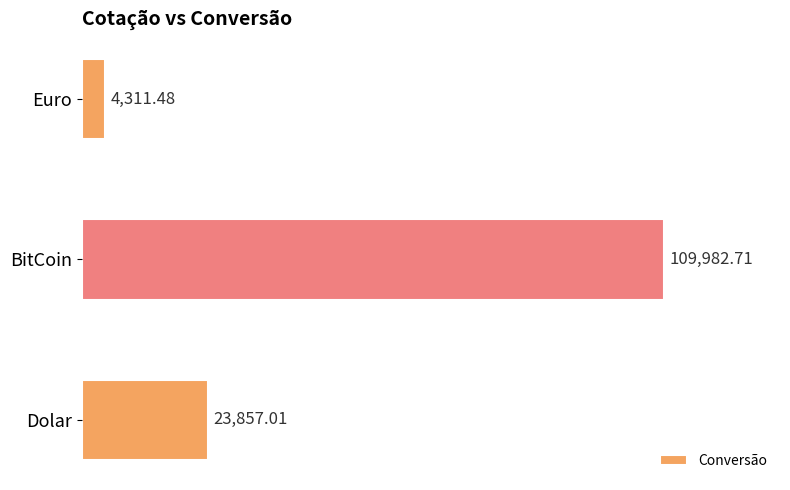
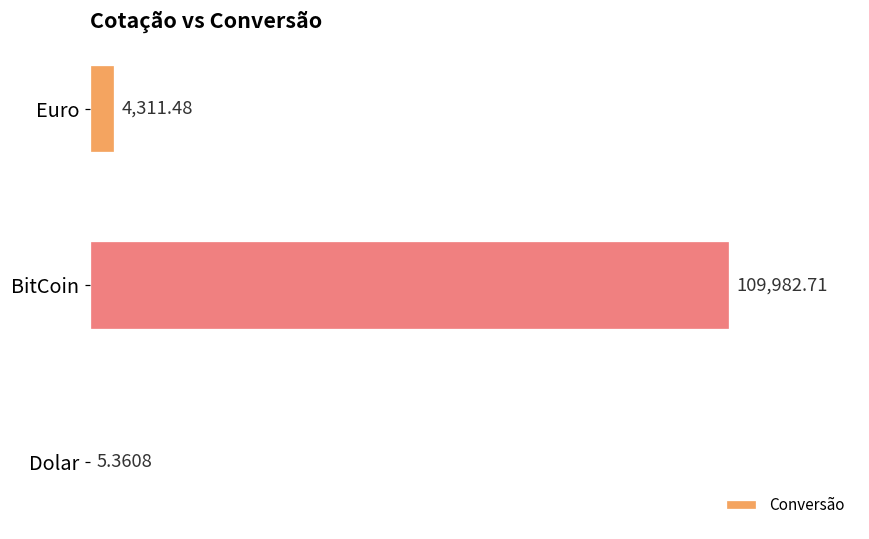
Dolar: 23,857.01 -> 5.3608
